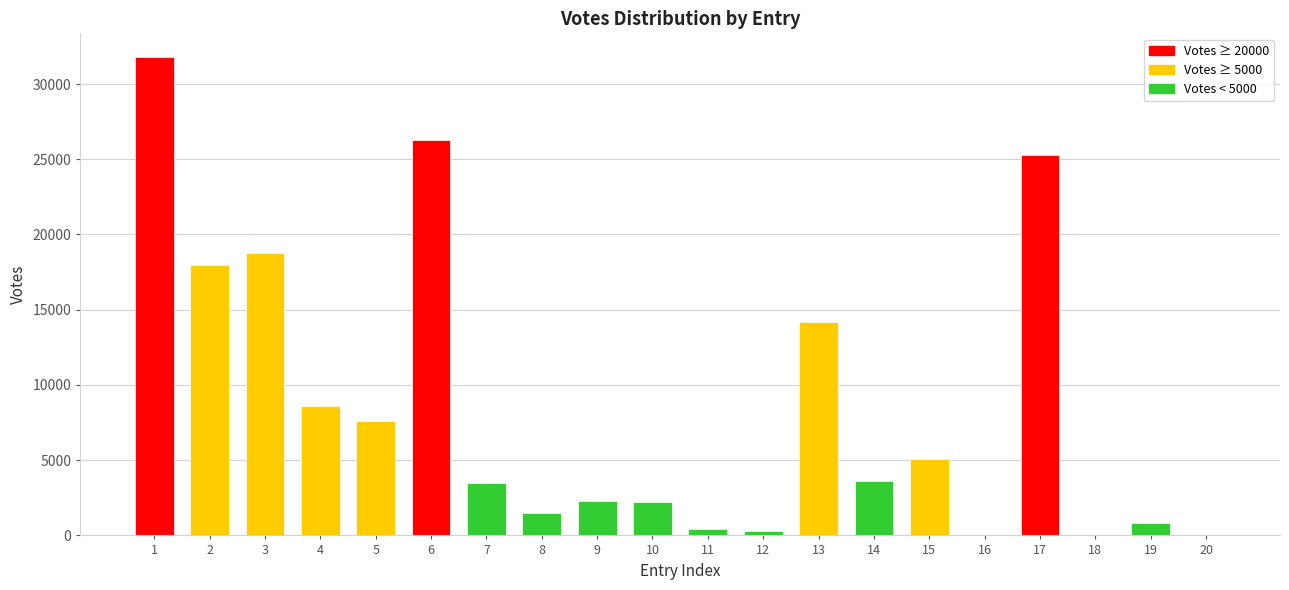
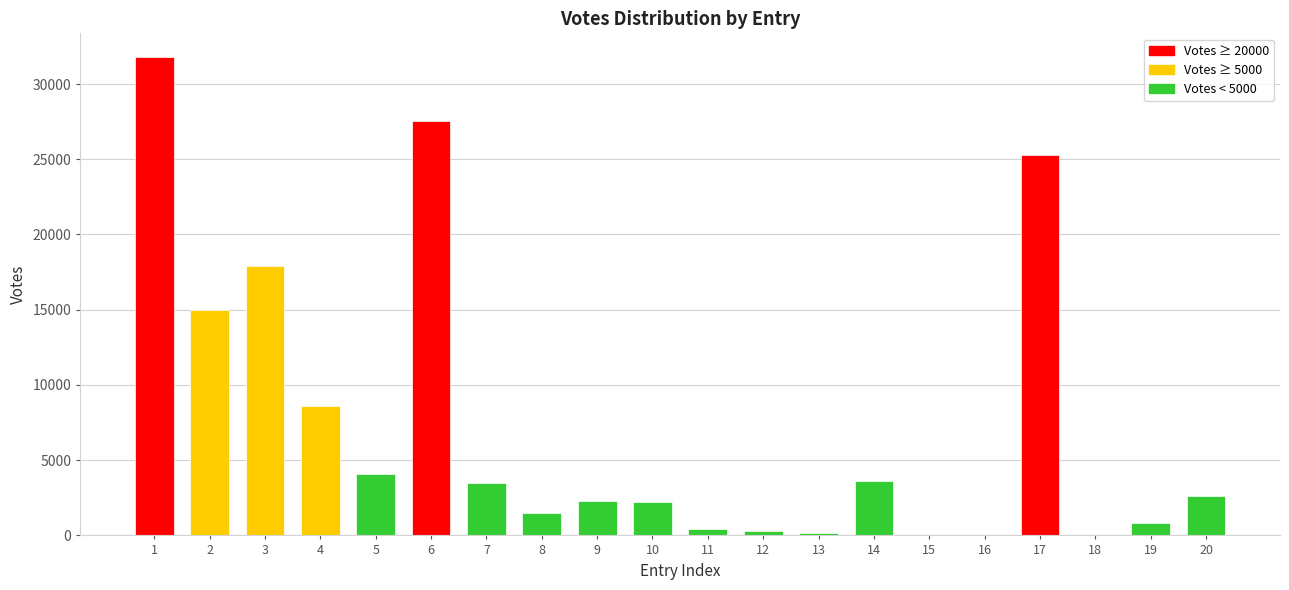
2: 18000 -> 14900
3: 18700 -> 17900
5: 7600 -> 4100
6: 26300 -> 27500
13: 14200 -> 100
15: 5100 -> 100
20: 0 -> 2600
